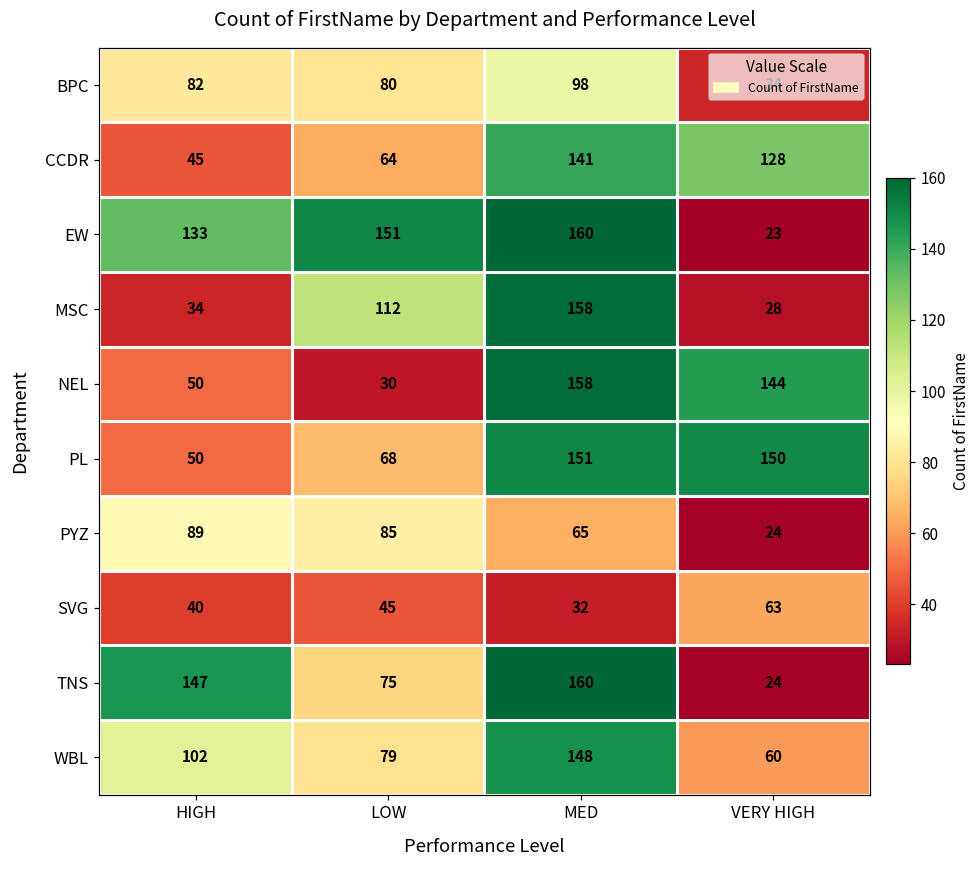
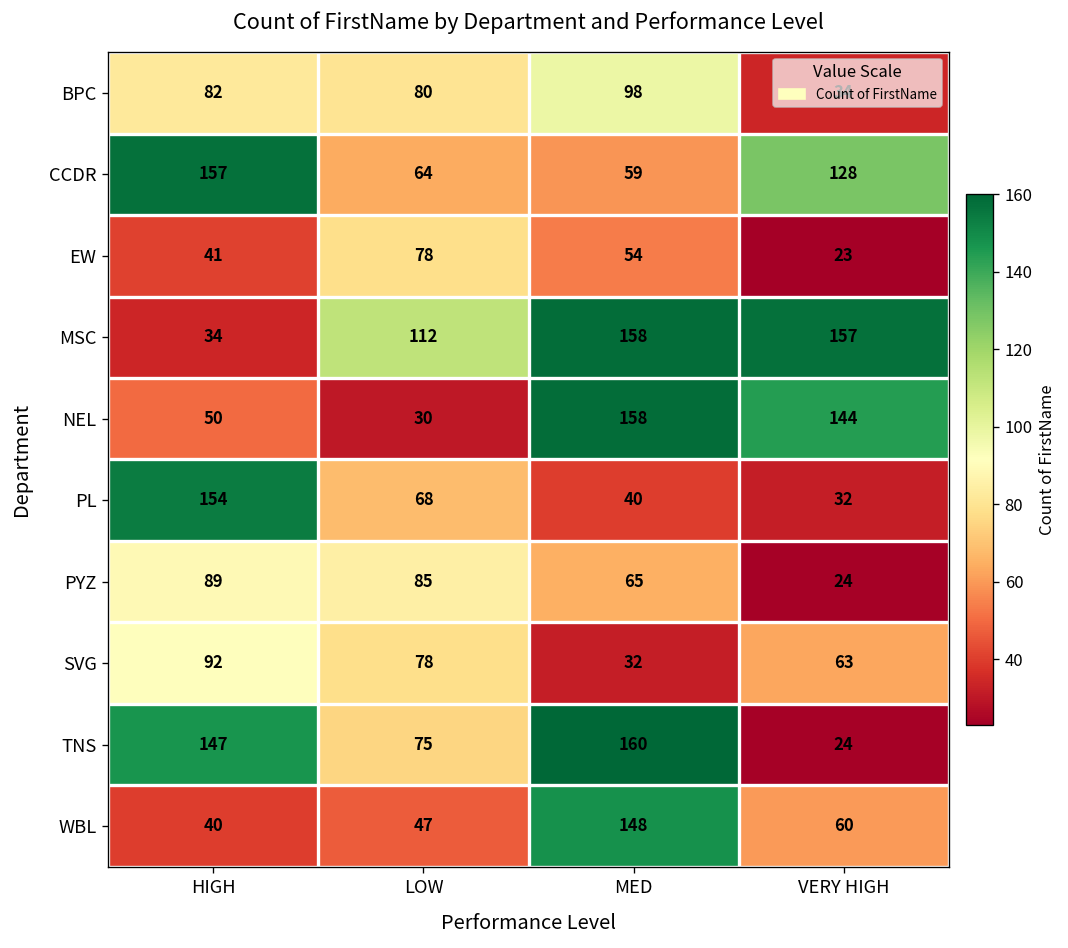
CCDR, HIGH: 45 -> 157
CCDR, MED: 141 -> 59
EW, HIGH: 133 -> 41
EW, LOW: 151 -> 78
EW, MED: 160 -> 54
MSC, VERY HIGH: 28 -> 157
PL, HIGH: 50 -> 154
PL, MED: 151 -> 40
PL, VERY HIGH: 150 -> 32
SVG, HIGH: 40 -> 92
SVG, LOW: 45 -> 78
WBL, HIGH: 102 -> 40
WBL, LOW: 79 -> 47
